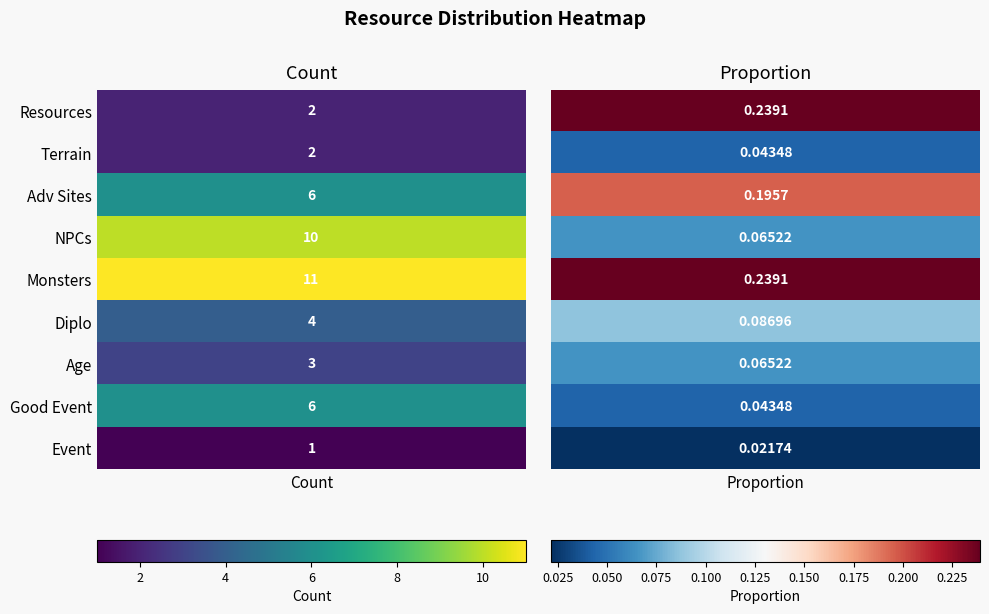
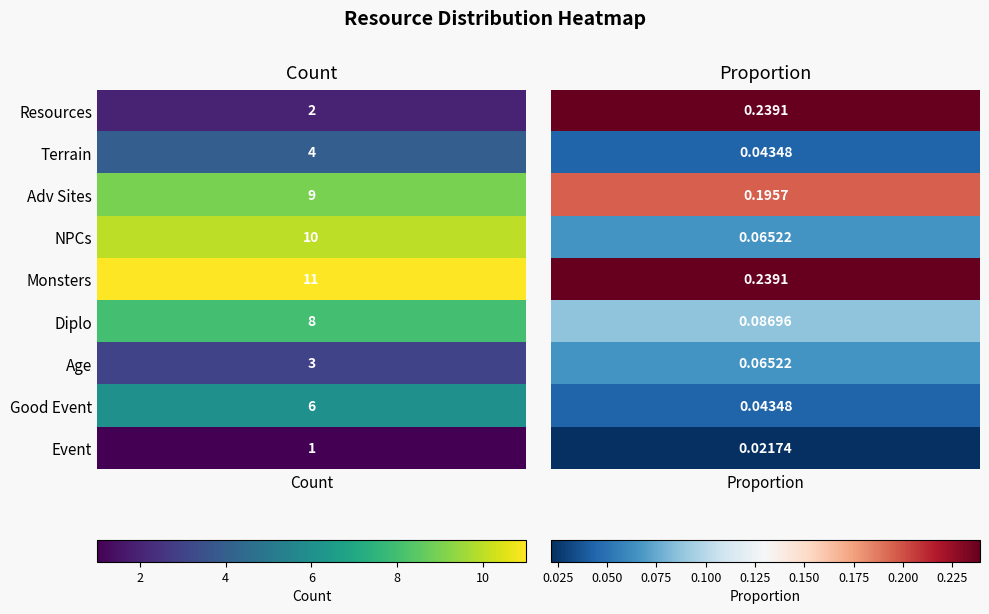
Count, Terrain, Count: 2 -> 4
Count, Adv Sites, Count: 6 -> 9
Count, Diplo, Count: 4 -> 8
